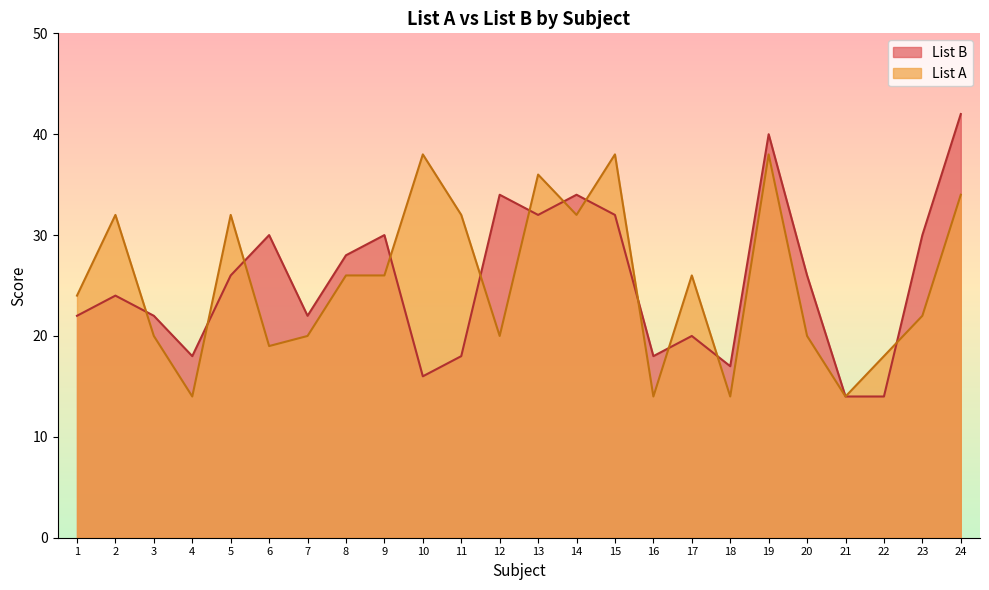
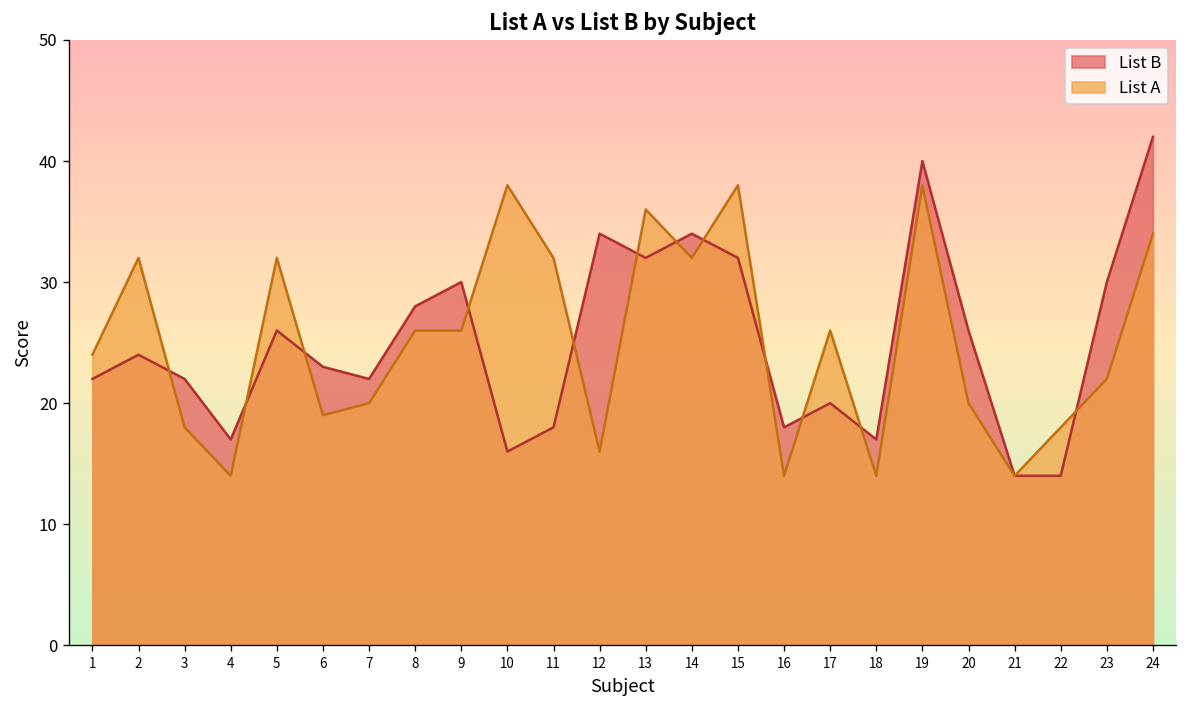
List A, 3: 20 -> 18
List B, 4: 18 -> 17
List B, 6: 30 -> 23
List A, 12: 20 -> 16
